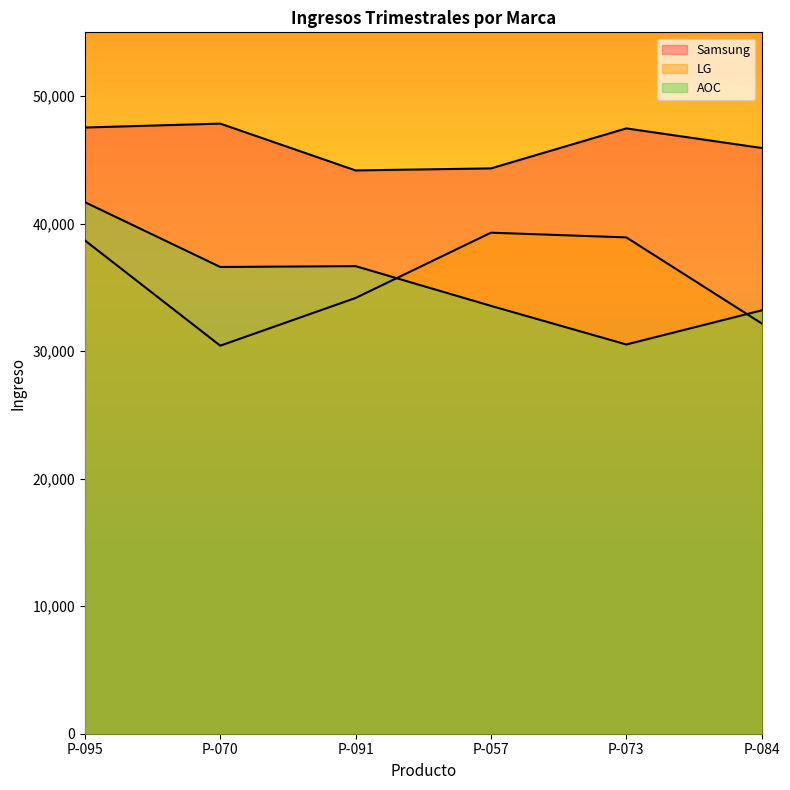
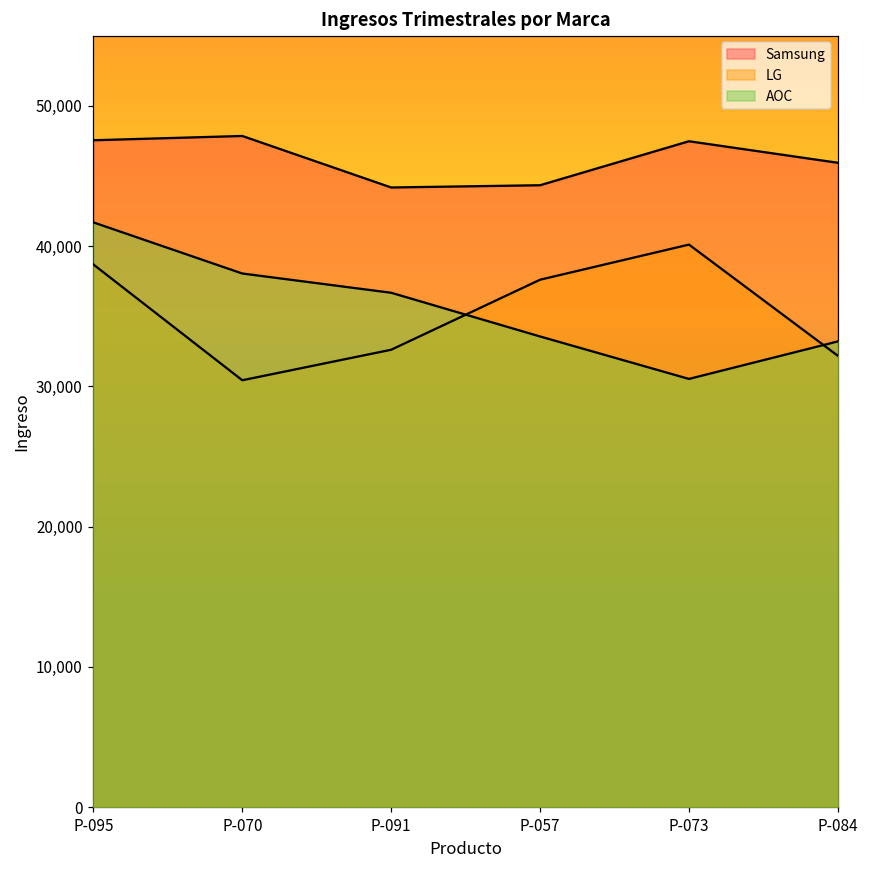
AOC, P-070: 36,600 -> 38,000
LG, P-091: 34,200 -> 32,600
LG, P-057: 39,300 -> 37,600
LG, P-073: 38,900 -> 40,100
